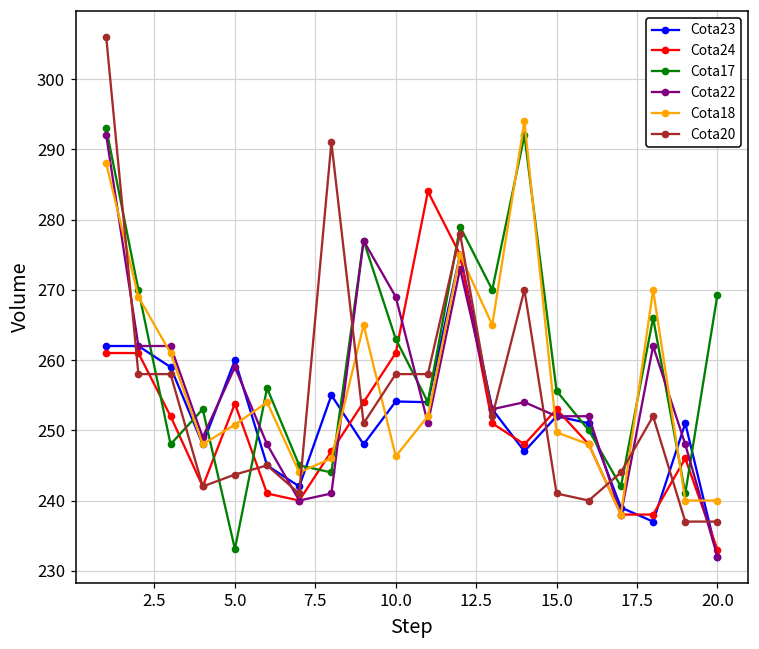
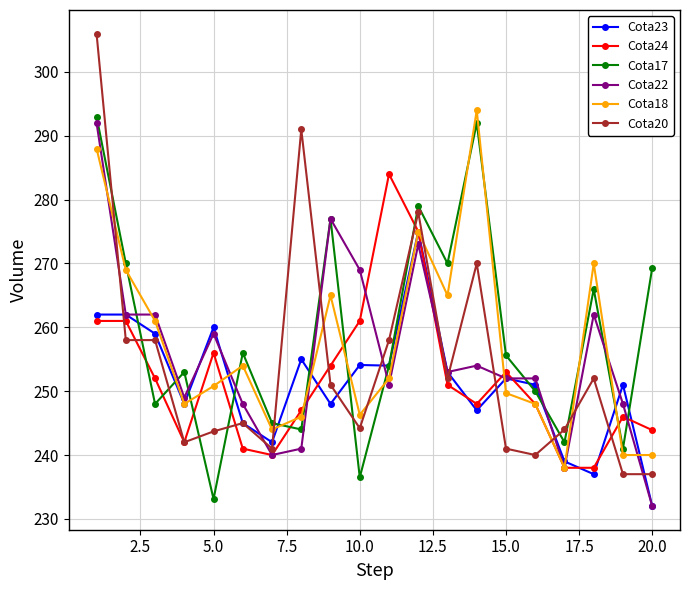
Cota24, 5.0: 254 -> 256
Cota17, 10.0: 263 -> 237
Cota20, 10.0: 258 -> 244
Cota24, 20.0: 233 -> 244
